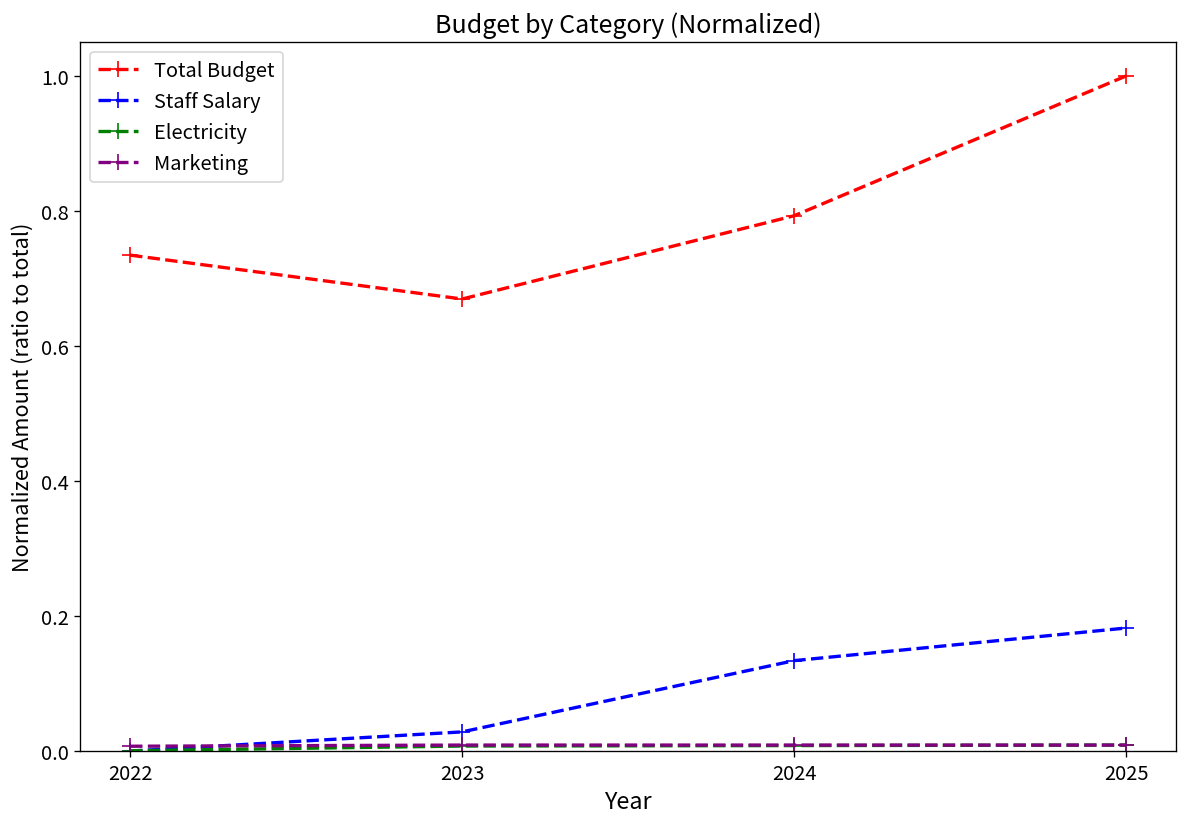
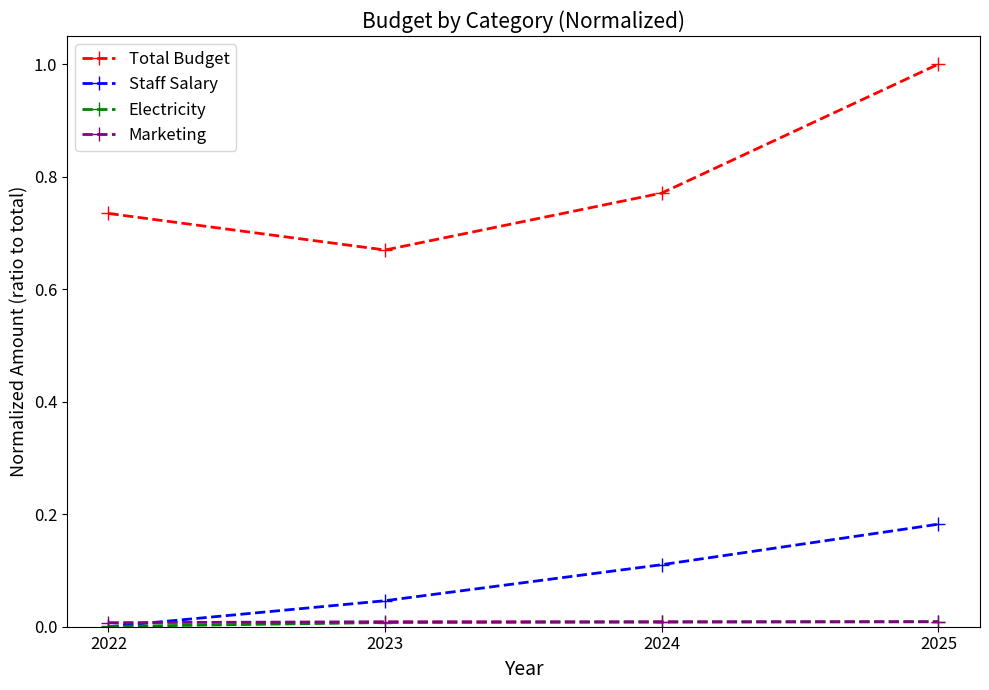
Staff Salary, 2023: 0.03 -> 0.05
Total Budget, 2024: 0.79 -> 0.77
Staff Salary, 2024: 0.13 -> 0.11
